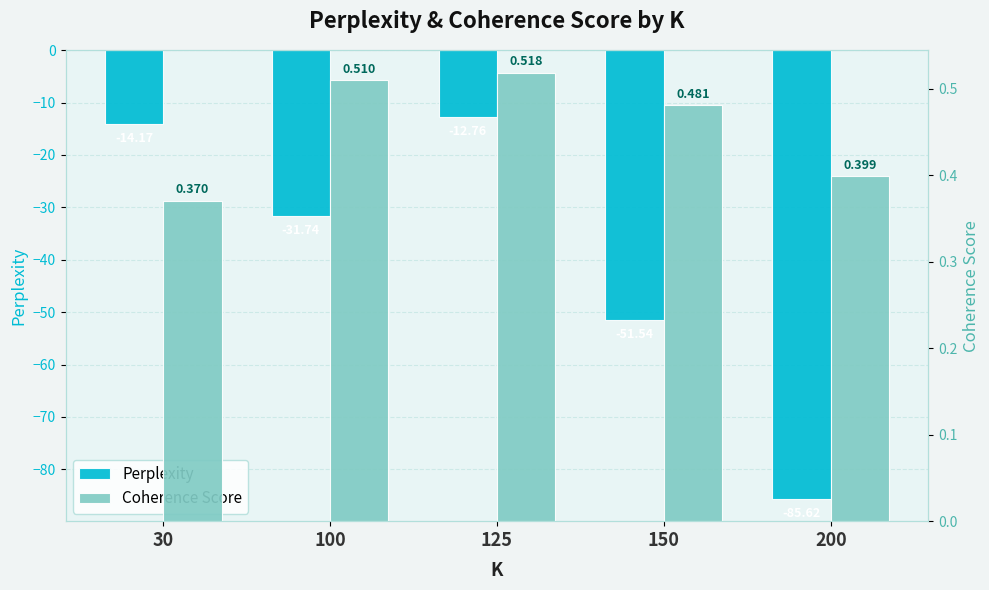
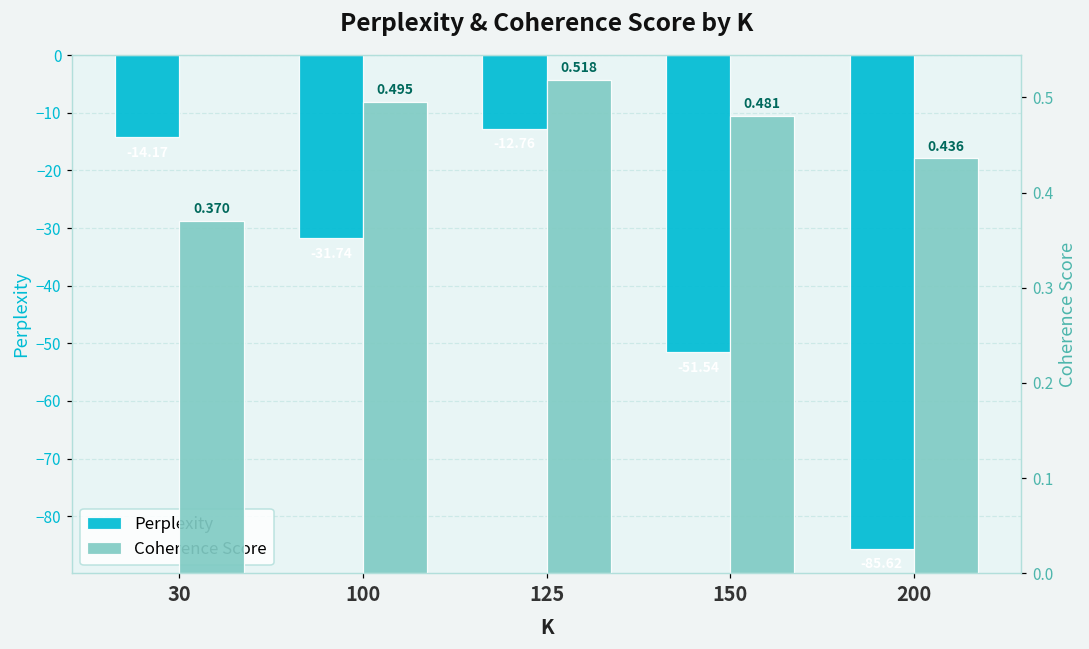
Coherence Score, 100: 0.510 -> 0.495
Coherence Score, 200: 0.399 -> 0.436
